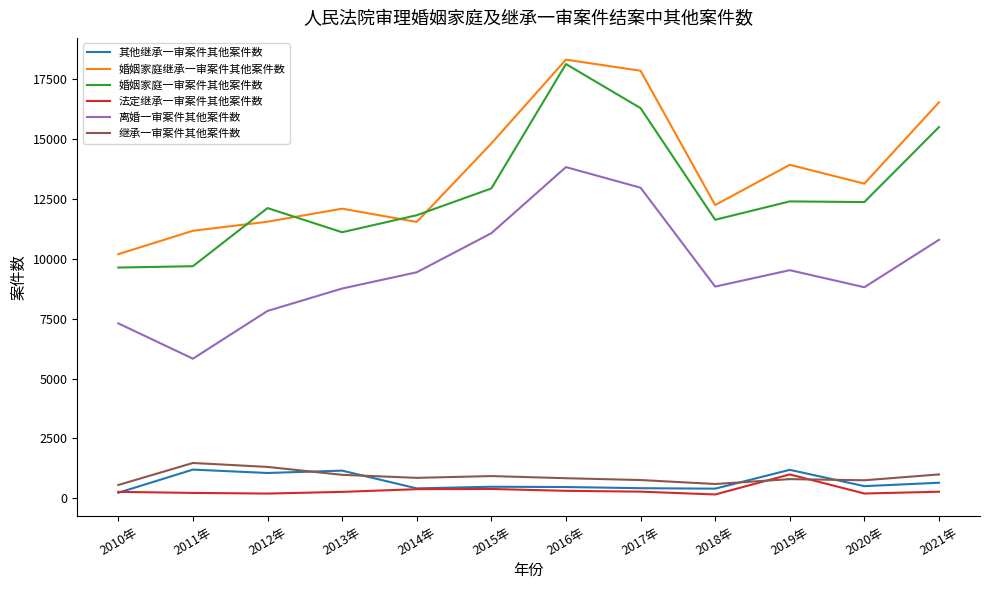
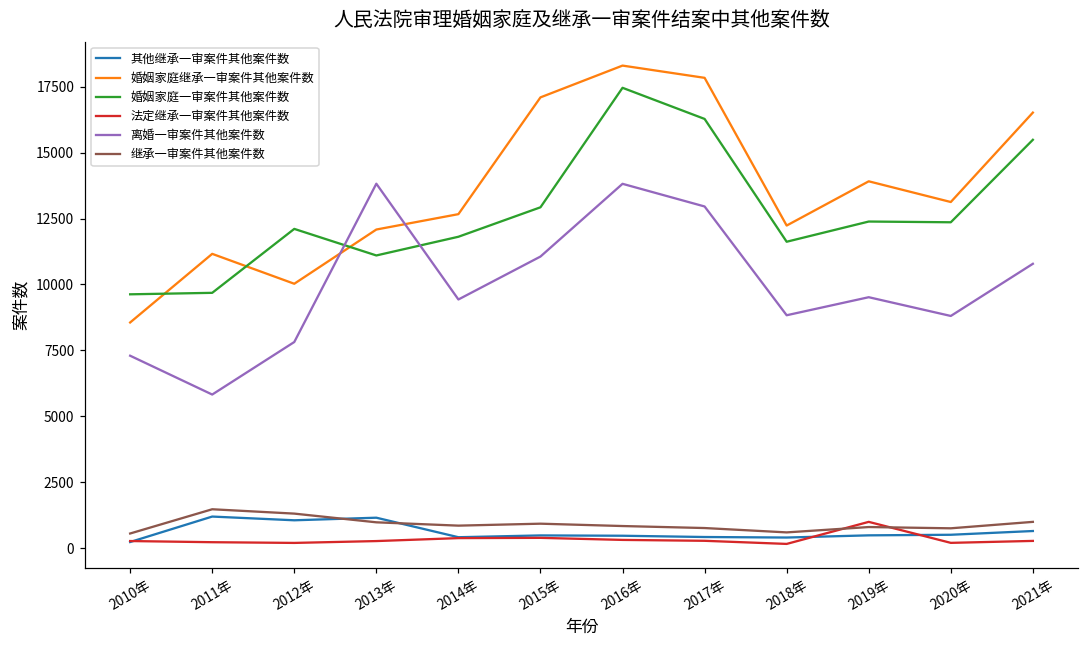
婚姻家庭继承一审案件其他案件数, 2010年: 10200 -> 8600
婚姻家庭继承一审案件其他案件数, 2012年: 11500 -> 10000
离婚一审案件其他案件数, 2013年: 8800 -> 13800
婚姻家庭继承一审案件其他案件数, 2014年: 11500 -> 12700
婚姻家庭继承一审案件其他案件数, 2015年: 14800 -> 17100
婚姻家庭一审案件其他案件数, 2016年: 18100 -> 17500
其他继承一审案件其他案件数, 2019年: 1200 -> 500
